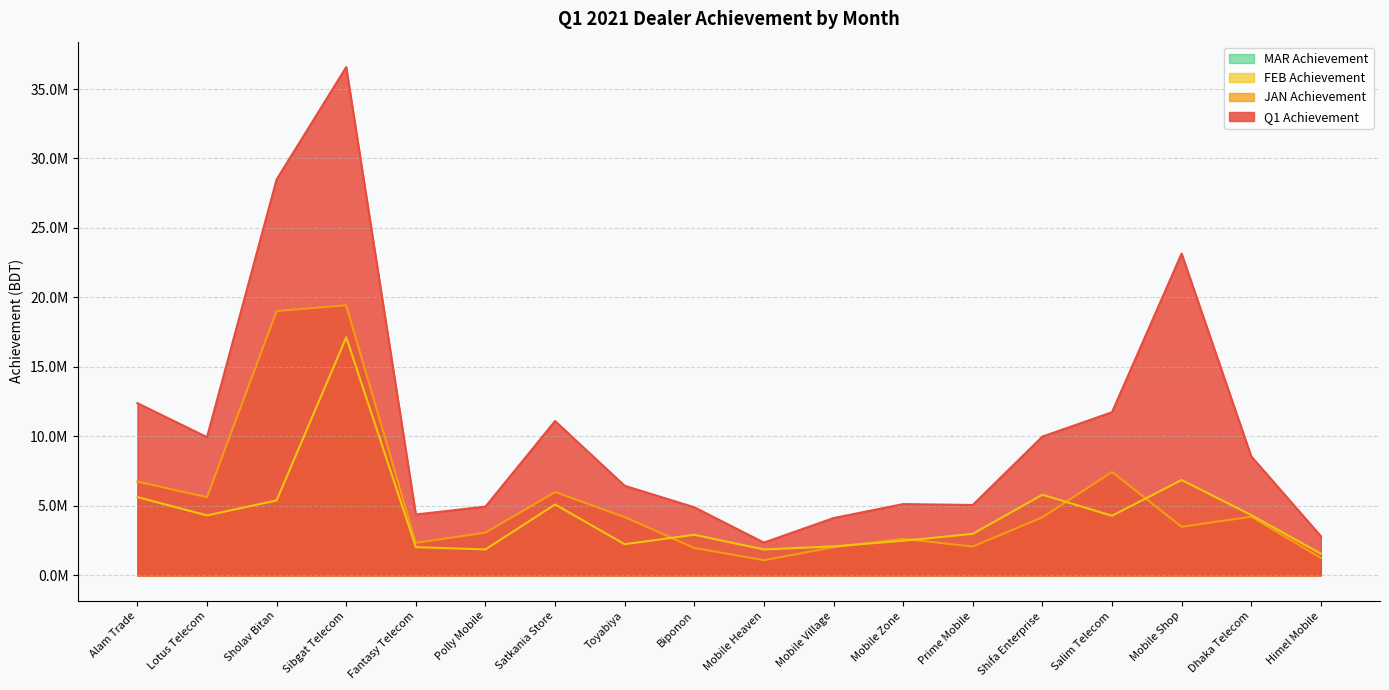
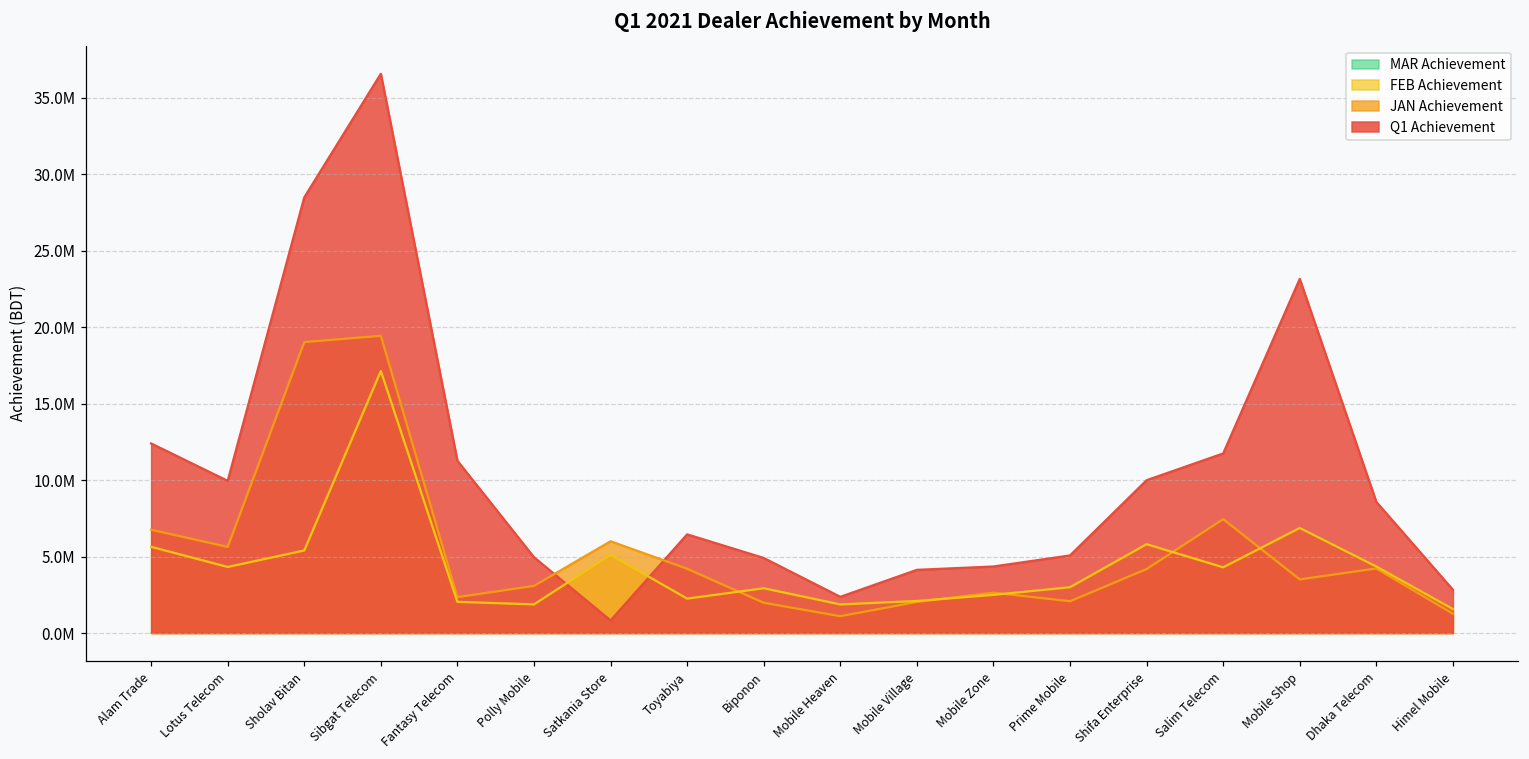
Q1 Achievement, Fantasy Telecom: 4400000 -> 11300000
Q1 Achievement, Satkania Store: 11100000 -> 800000
Q1 Achievement, Mobile Zone: 5100000 -> 4300000
